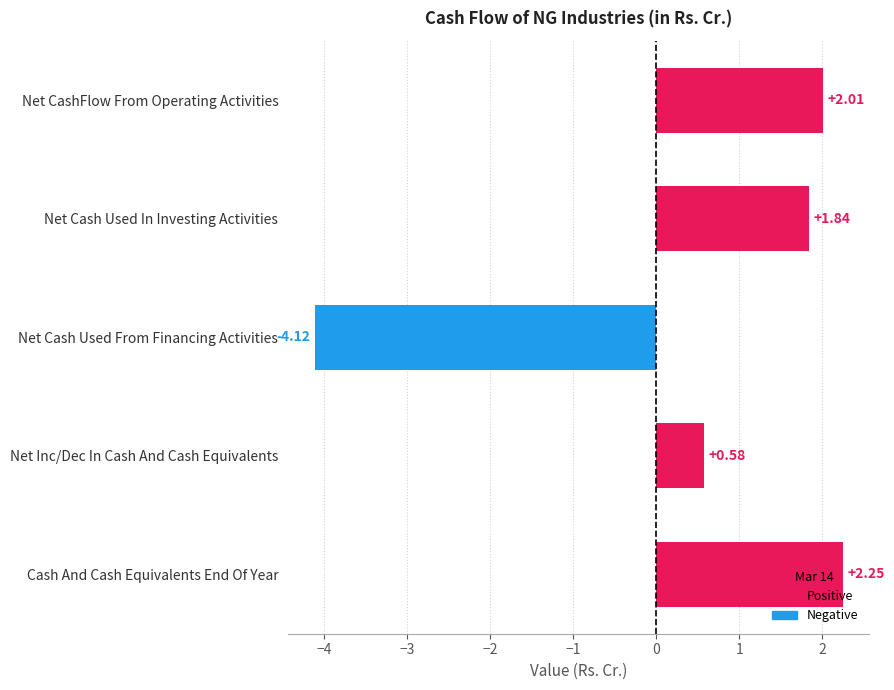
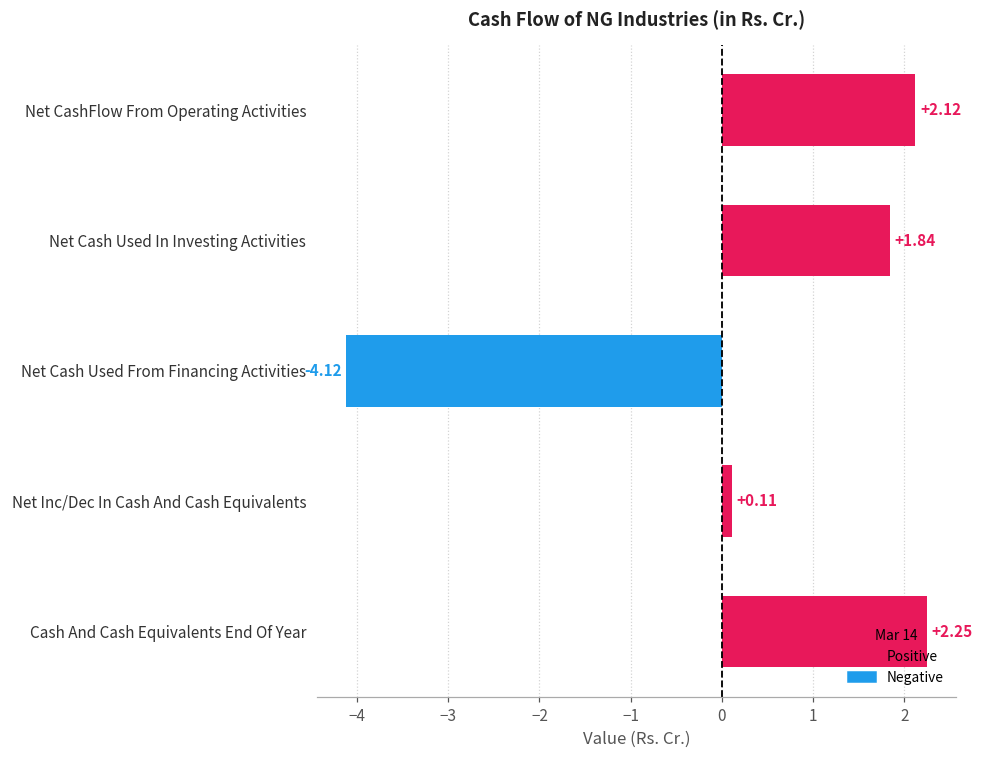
Net CashFlow From Operating Activities: +2.01 -> +2.12
Net Inc/Dec In Cash And Cash Equivalents: +0.58 -> +0.11
